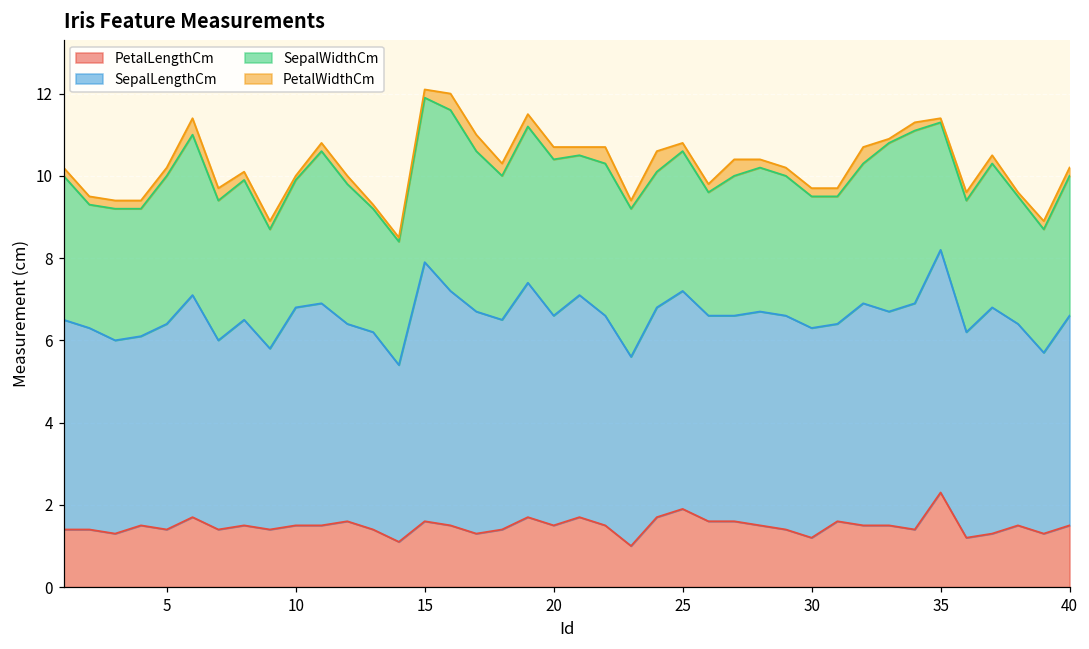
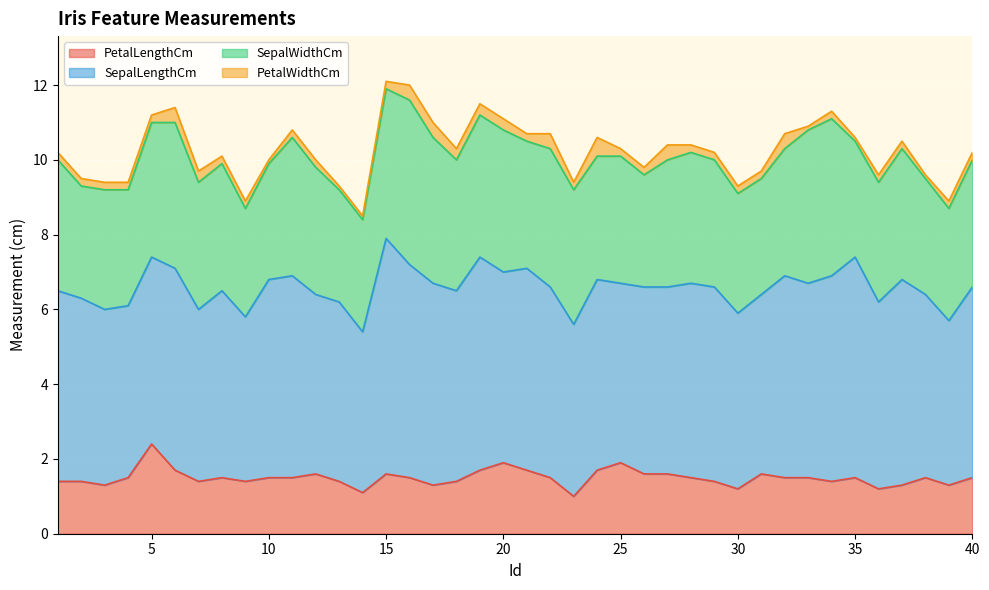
PetalLengthCm, 5: 1.4 -> 2.4
PetalLengthCm, 20: 1.5 -> 1.9
SepalLengthCm, 25: 5.3 -> 4.8
SepalLengthCm, 30: 5.1 -> 4.7
PetalLengthCm, 35: 2.3 -> 1.5
